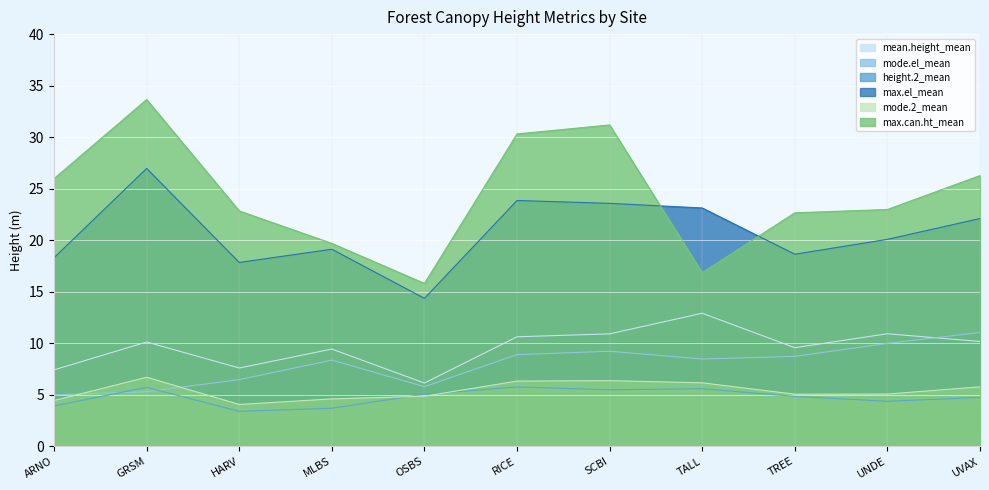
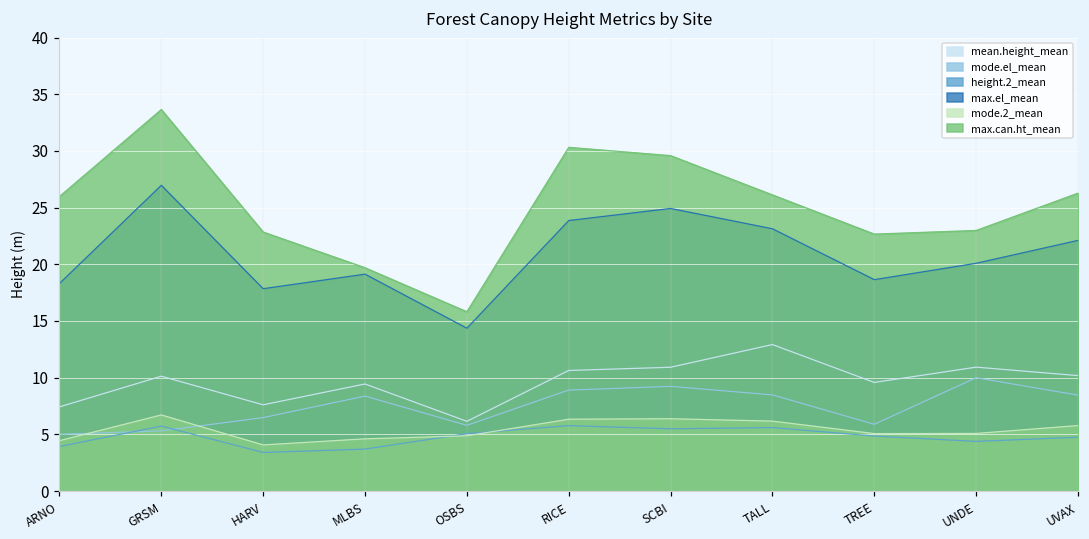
max.el_mean, SCBI: 23.6 -> 24.9
max.can.ht_mean, SCBI: 31.2 -> 29.6
max.can.ht_mean, TALL: 16.9 -> 26.1
mode.el_mean, TREE: 8.7 -> 5.9
mode.el_mean, UVAX: 11.0 -> 8.5
